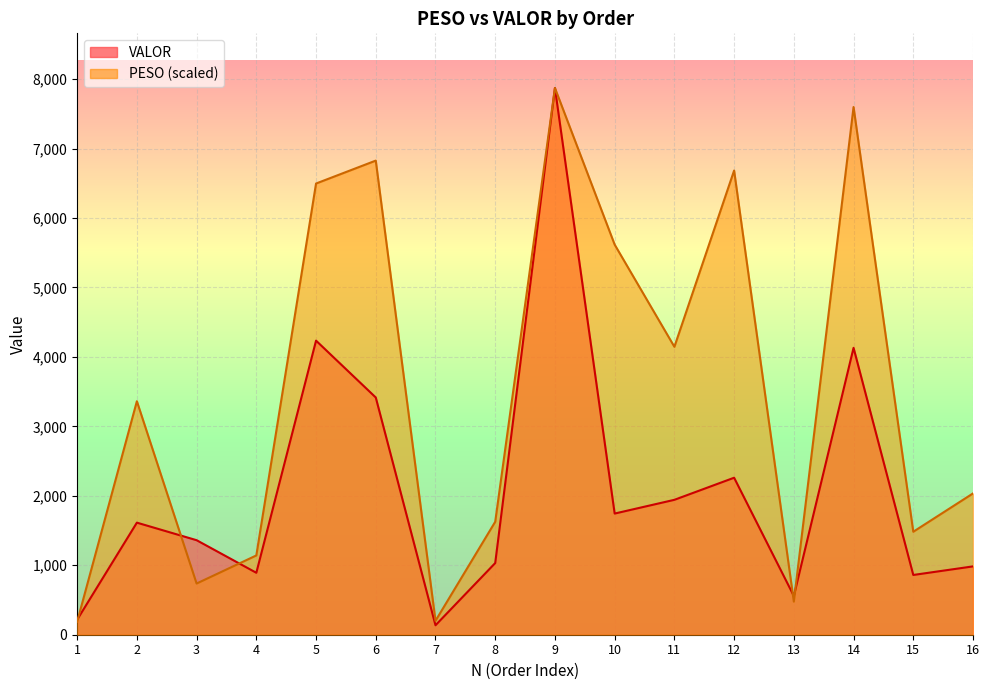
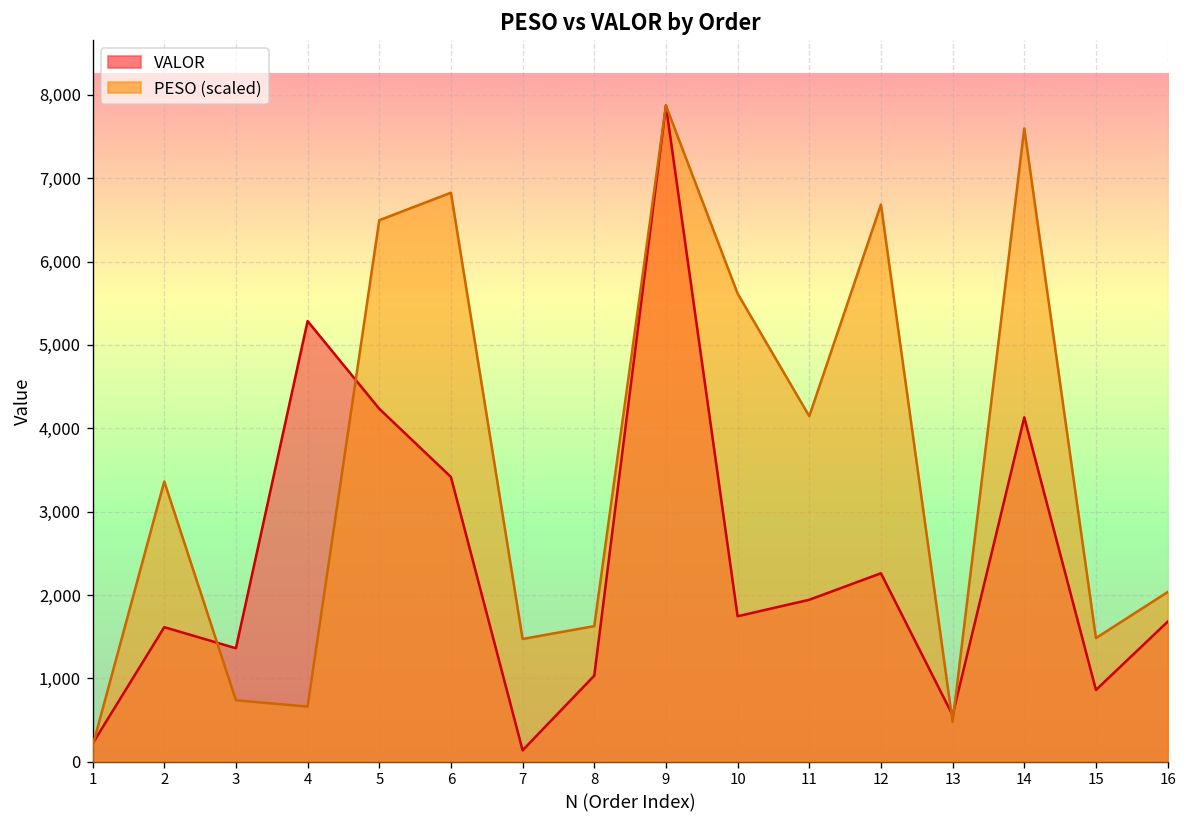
VALOR, 4: 900 -> 5,300
PESO (scaled), 4: 1,100 -> 700
PESO (scaled), 7: 200 -> 1,500
VALOR, 16: 1,000 -> 1,700
